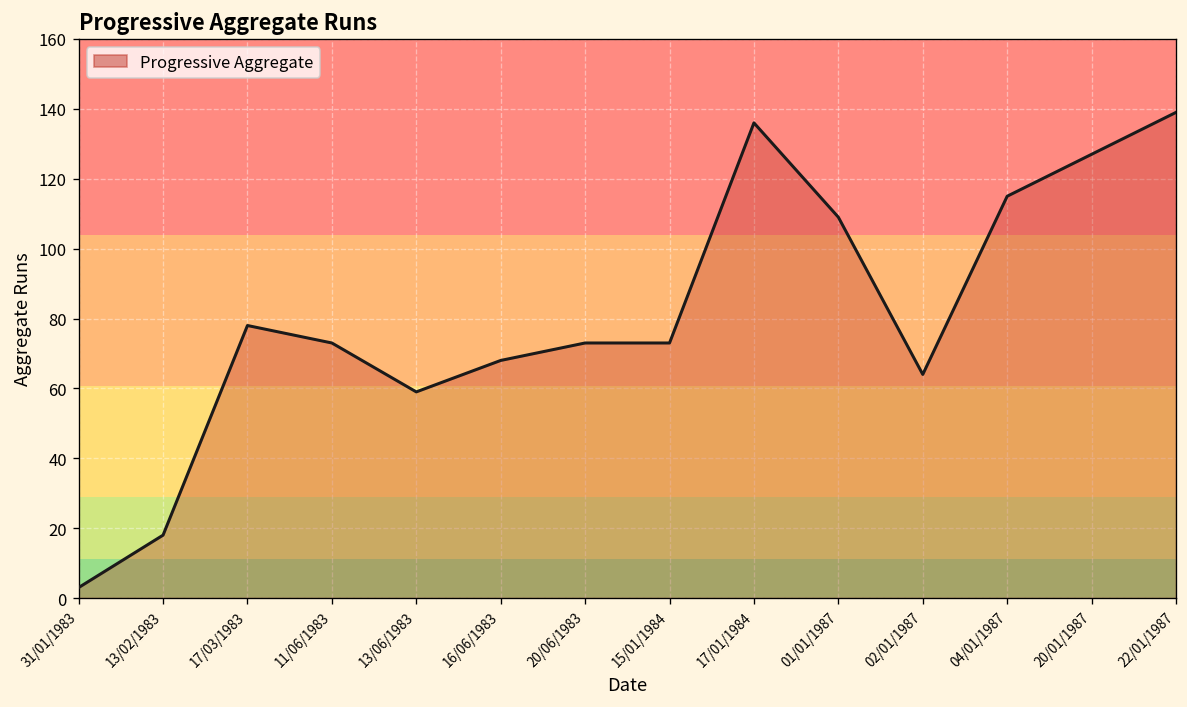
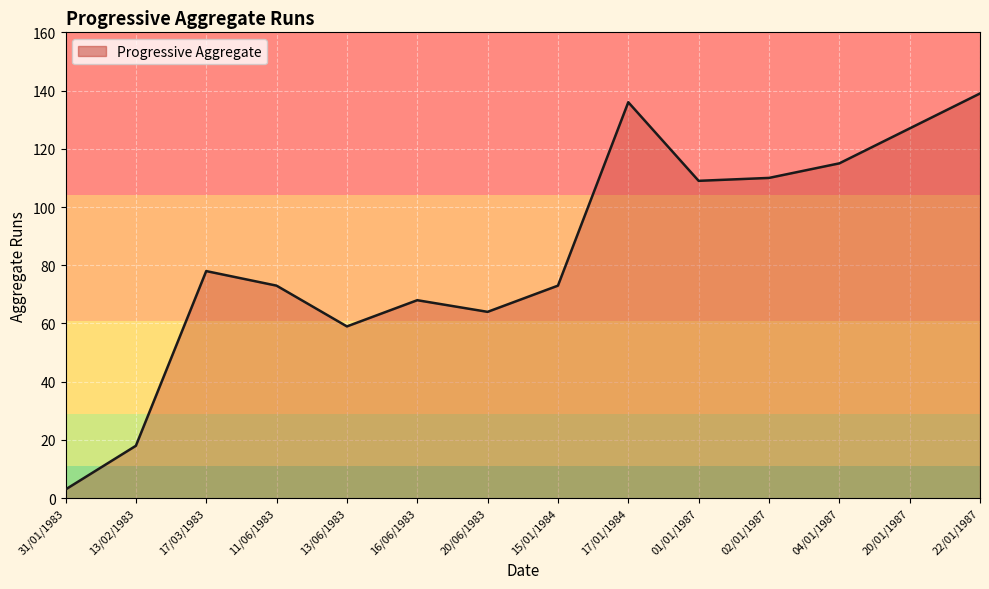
20/06/1983: 73 -> 64
02/01/1987: 64 -> 110
